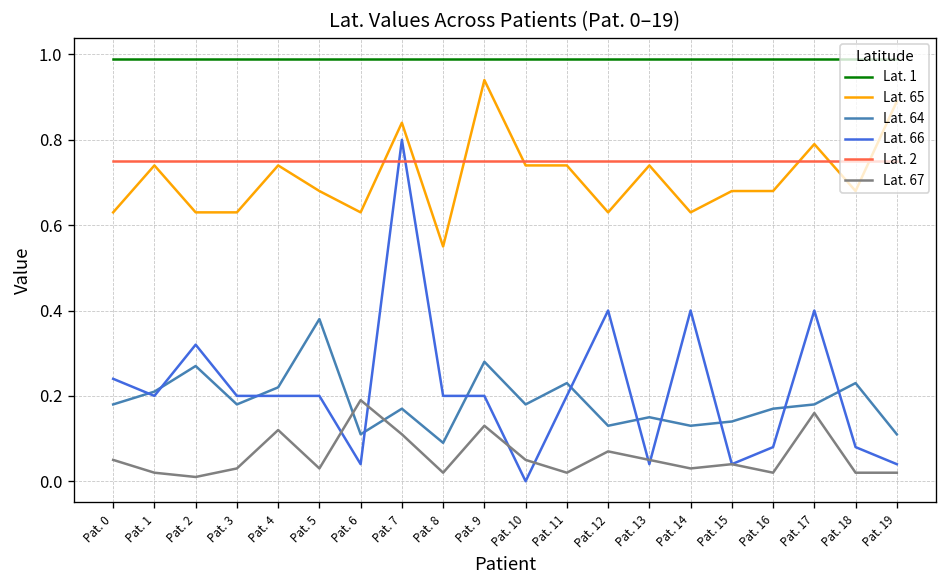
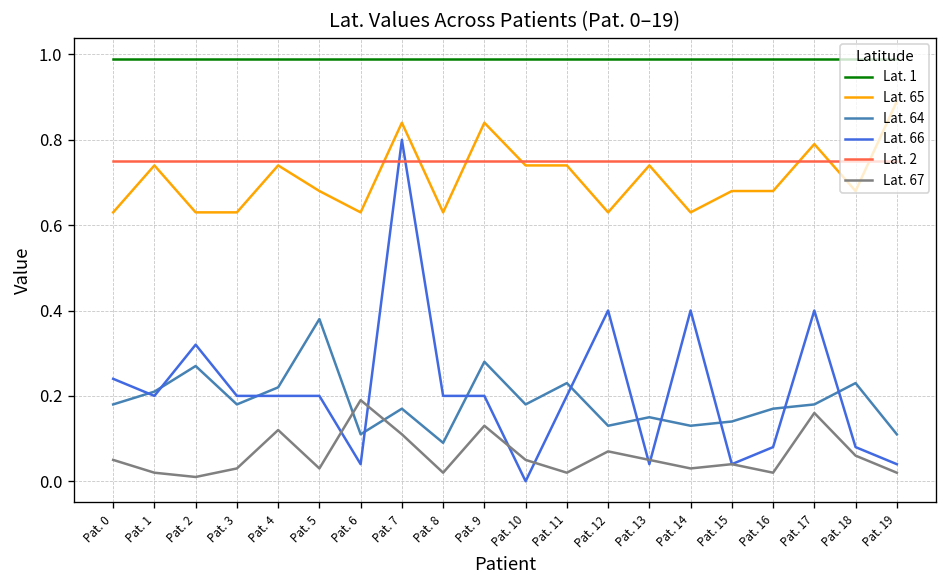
Lat. 65, Pat. 8: 0.55 -> 0.63
Lat. 65, Pat. 9: 0.94 -> 0.84
Lat. 67, Pat. 18: 0.02 -> 0.06
